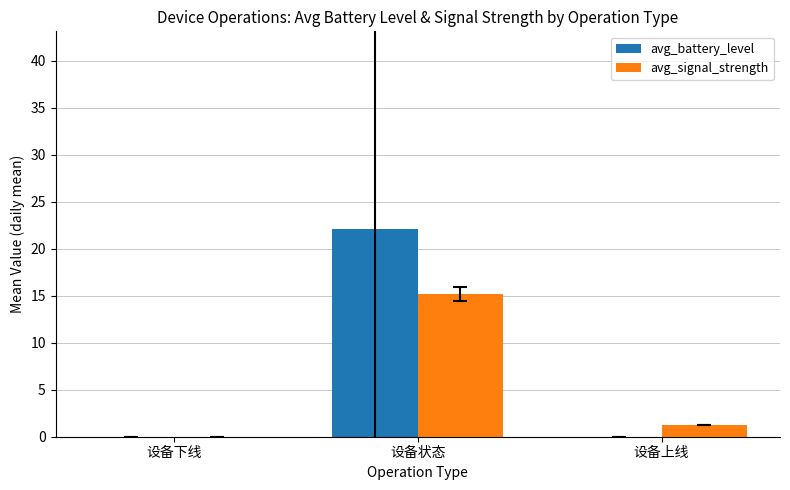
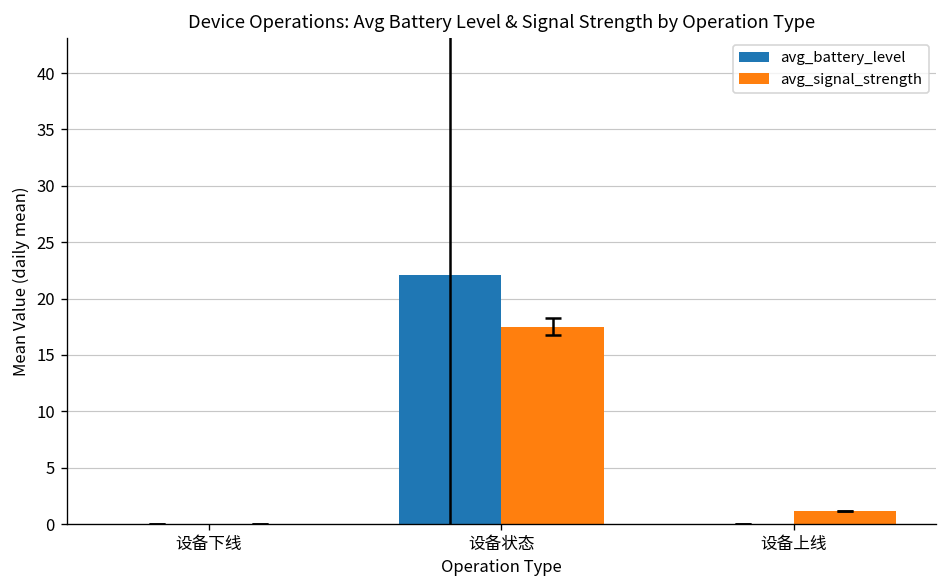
avg_signal_strength, 设备状态: 15 -> 18
